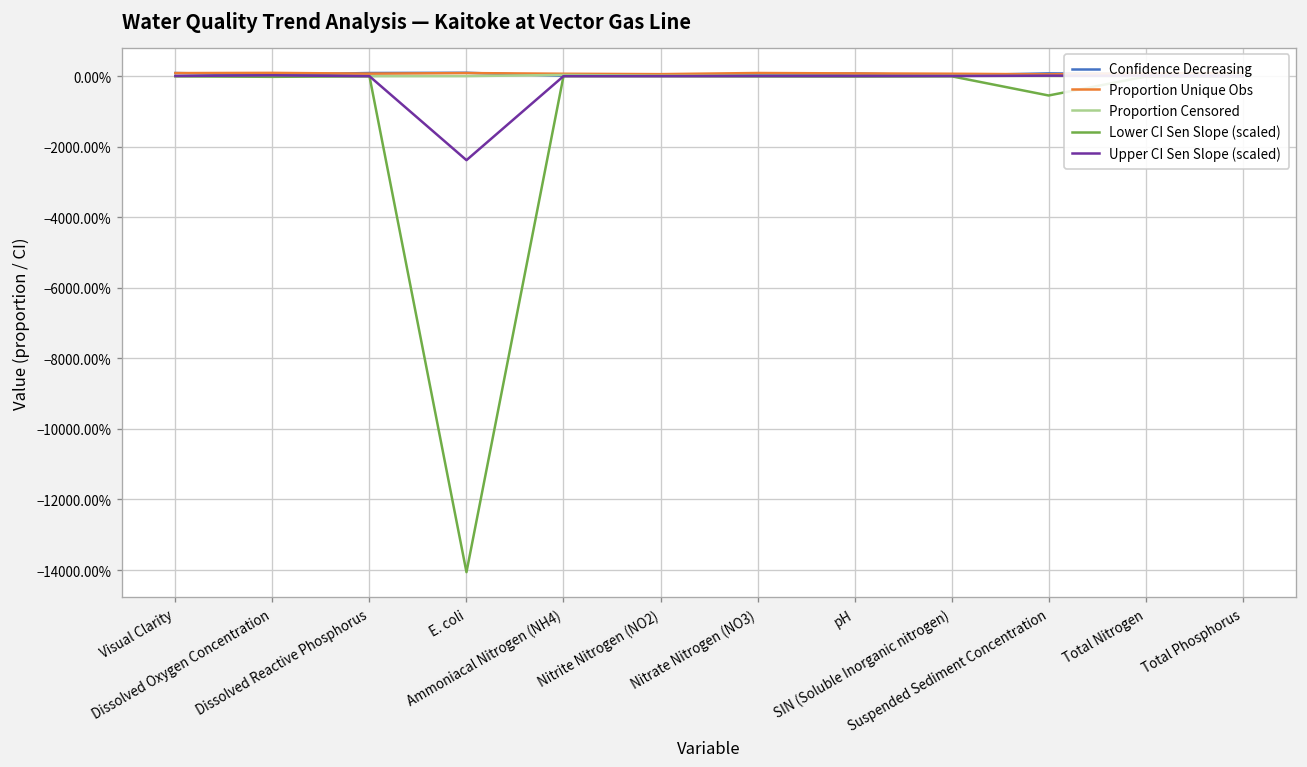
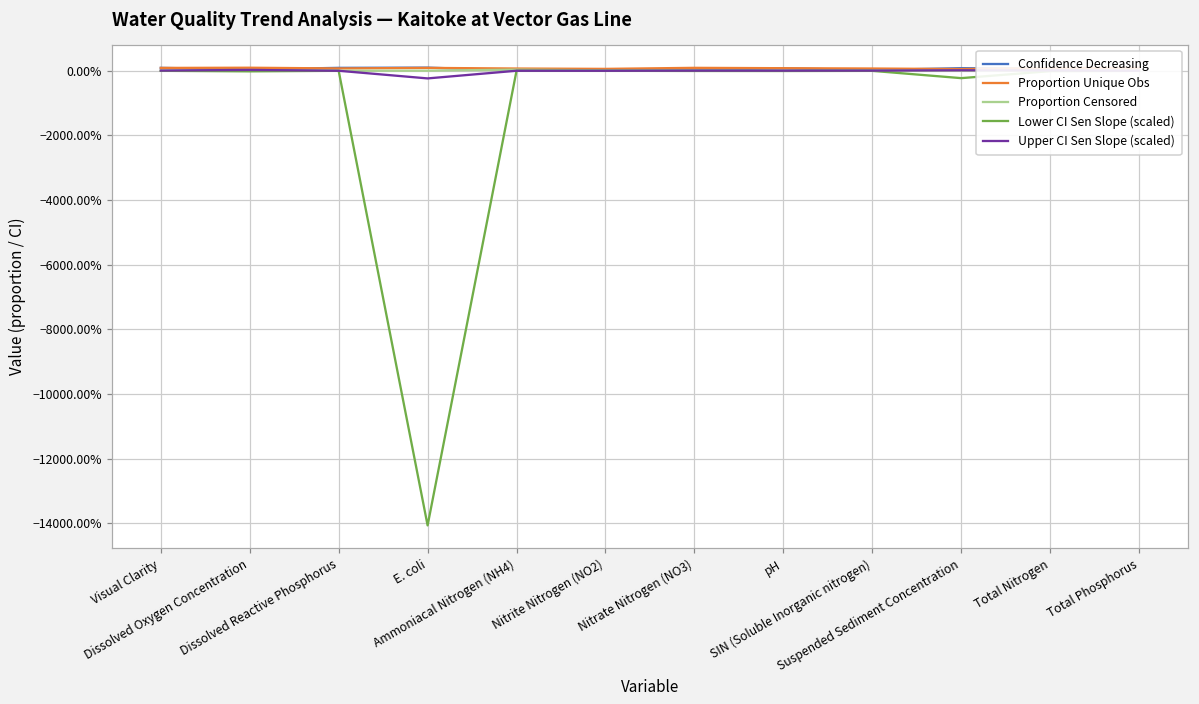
Upper CI Sen Slope (scaled), E. coli: -2400% -> -200%
Lower CI Sen Slope (scaled), Suspended Sediment Concentration: -500% -> -200%
